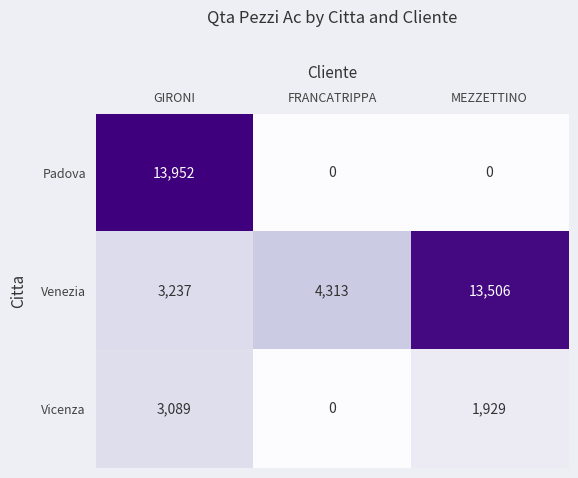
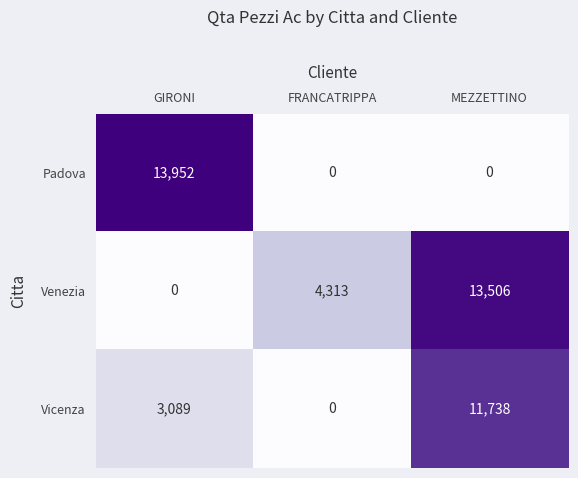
Venezia, GIRONI: 3,237 -> 0
Vicenza, MEZZETTINO: 1,929 -> 11,738
